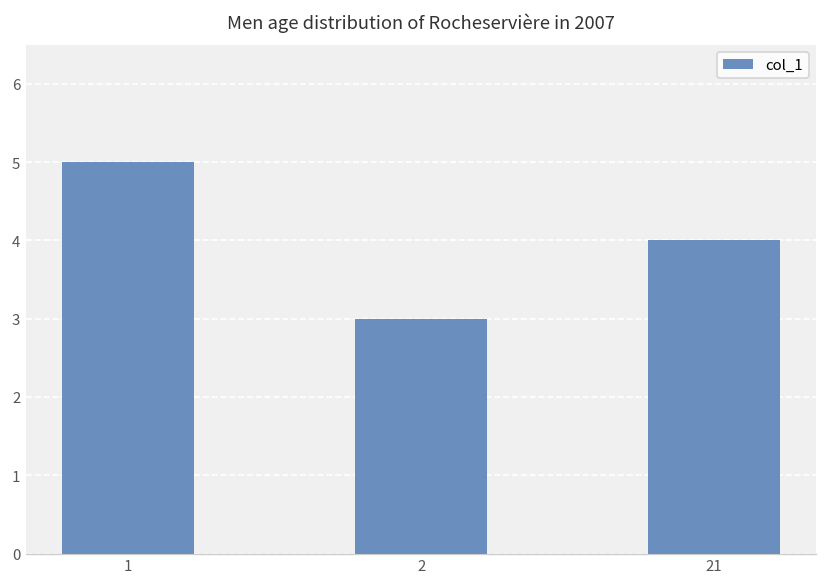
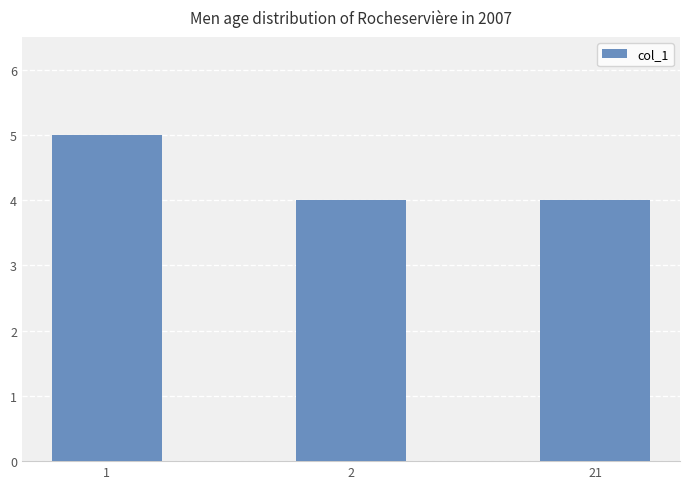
2: 3 -> 4
